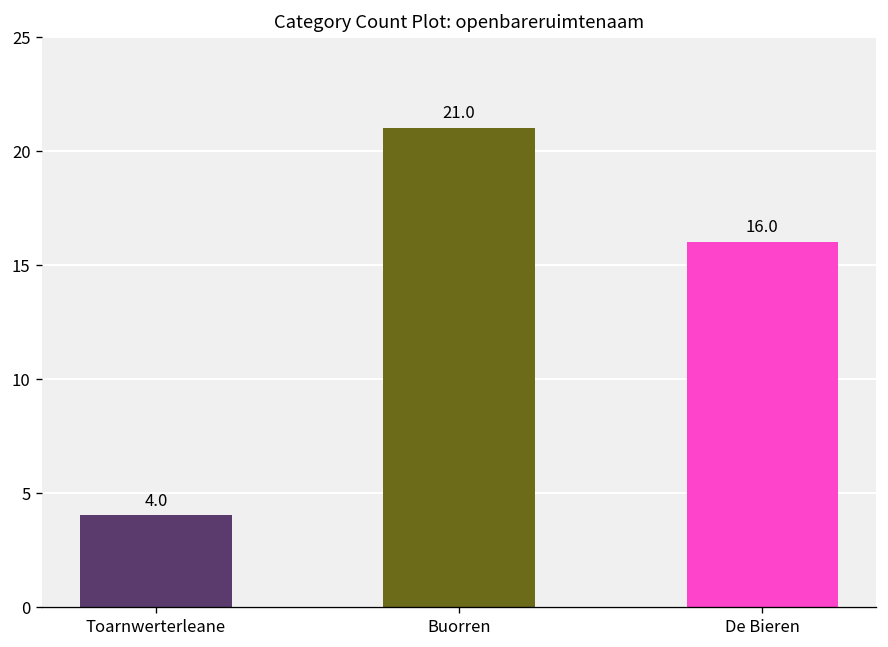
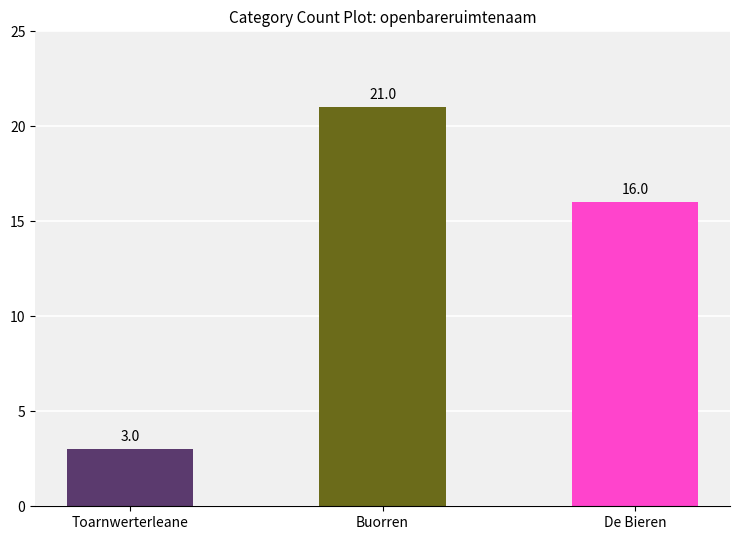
Toarnwerterleane: 4.0 -> 3.0
